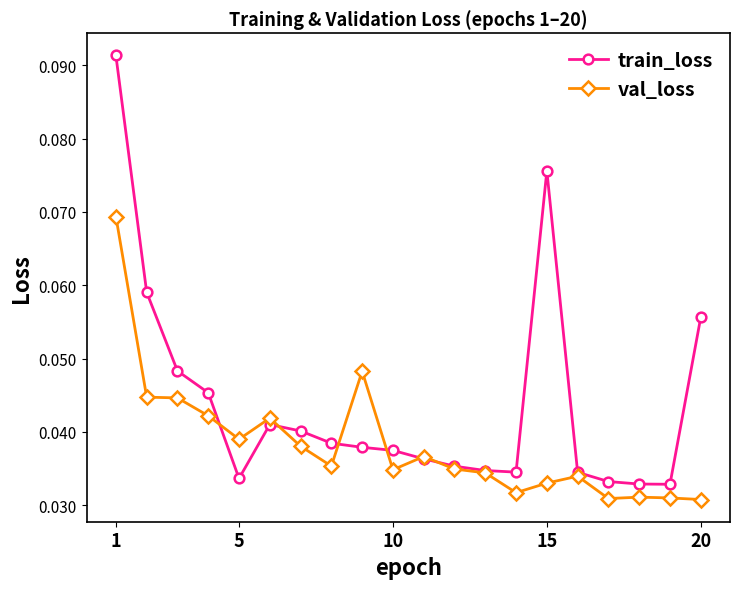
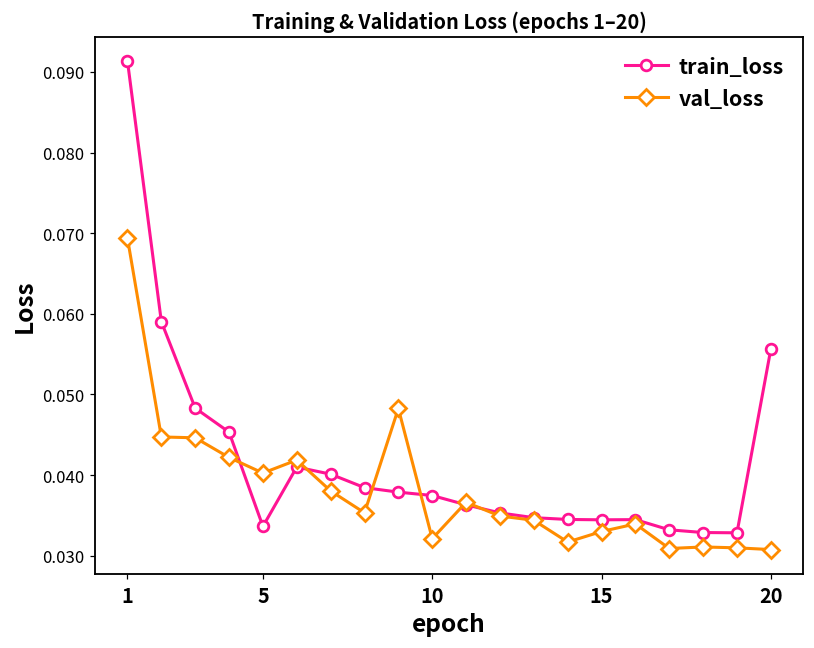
val_loss, 5: 0.039 -> 0.040
val_loss, 10: 0.035 -> 0.032
train_loss, 15: 0.076 -> 0.034
